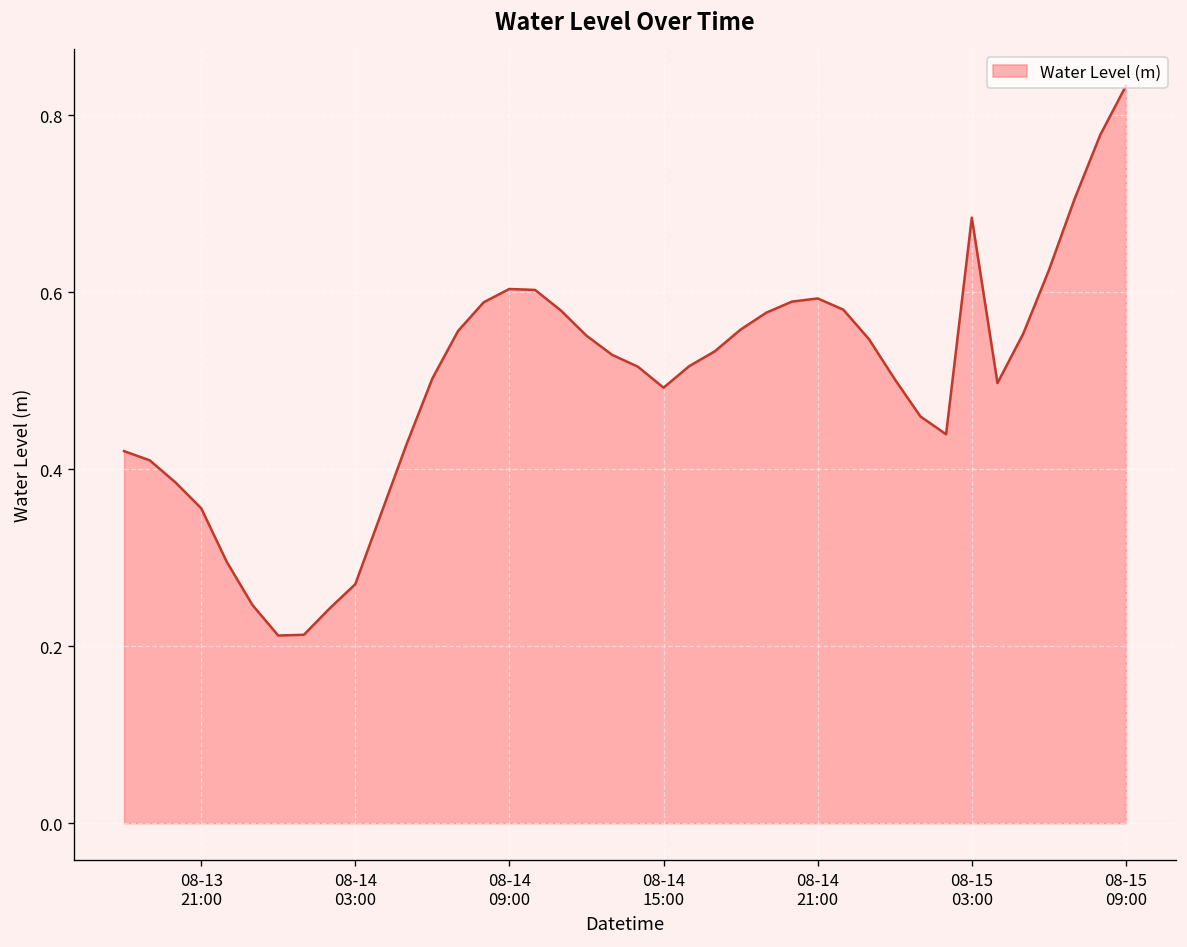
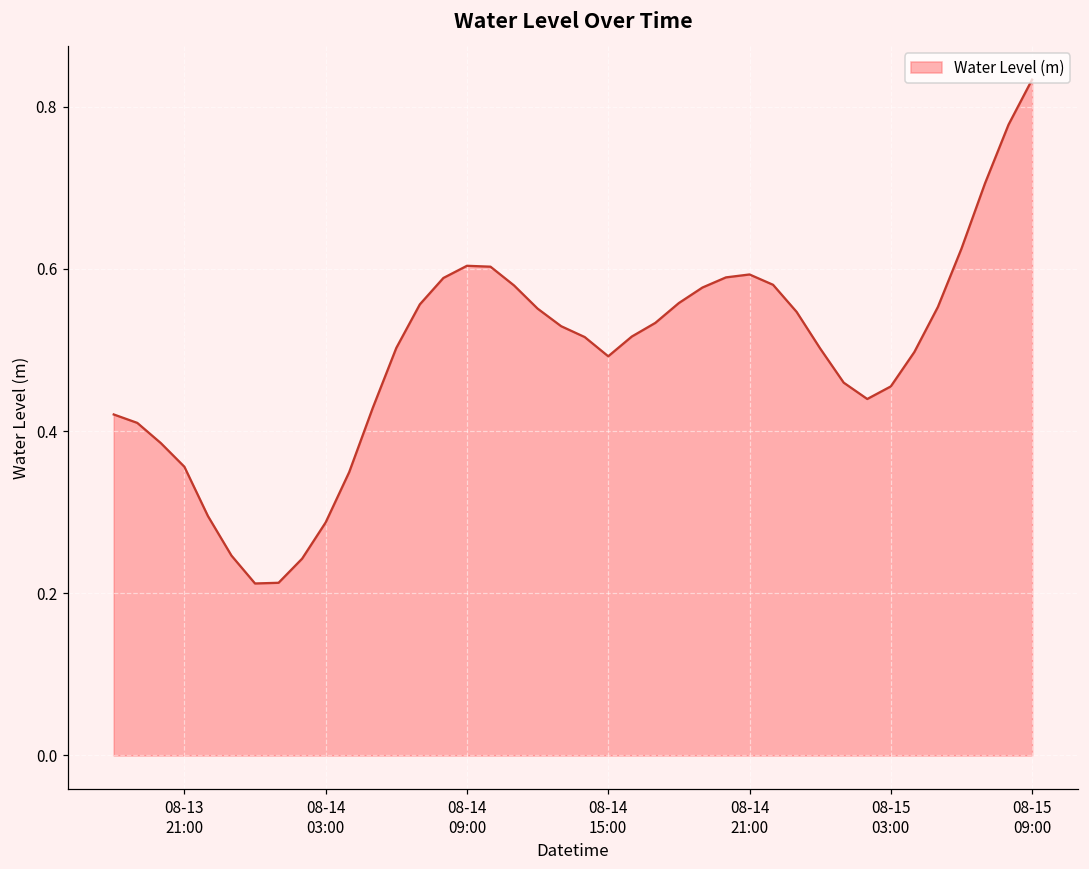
08-14 03:00: 0.27 -> 0.29
08-15 03:00: 0.68 -> 0.45
